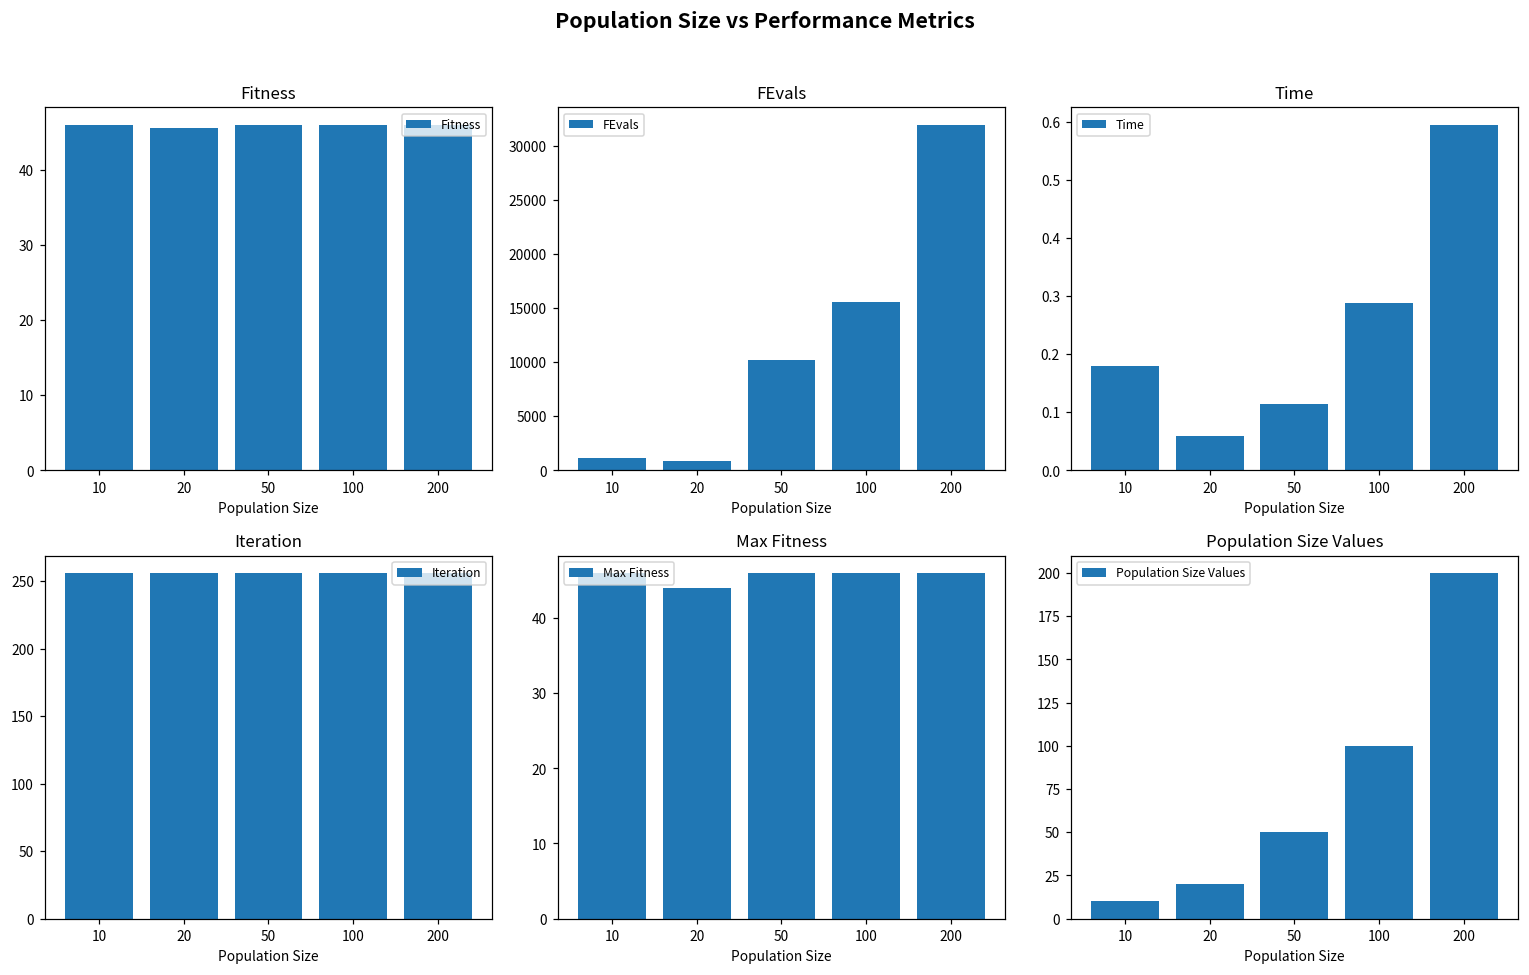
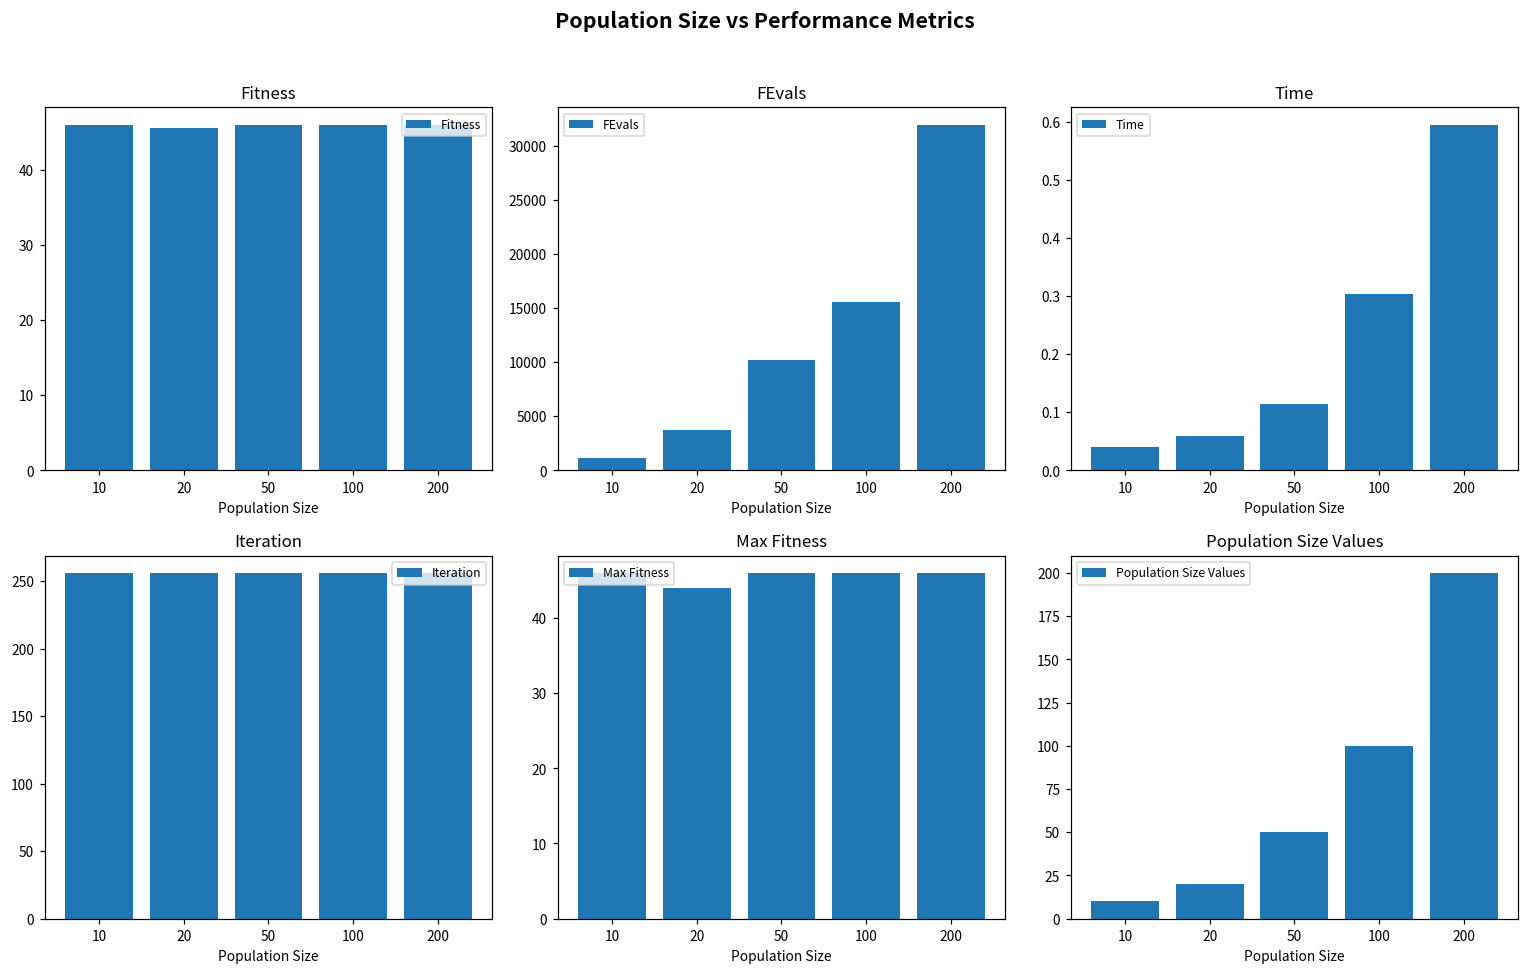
FEvals, 20: 1000 -> 4000
Time, 10: 0.18 -> 0.04
Time, 100: 0.29 -> 0.30
